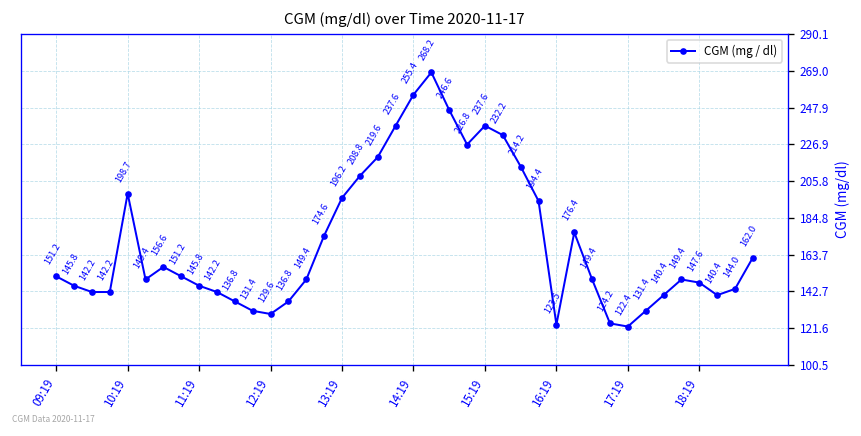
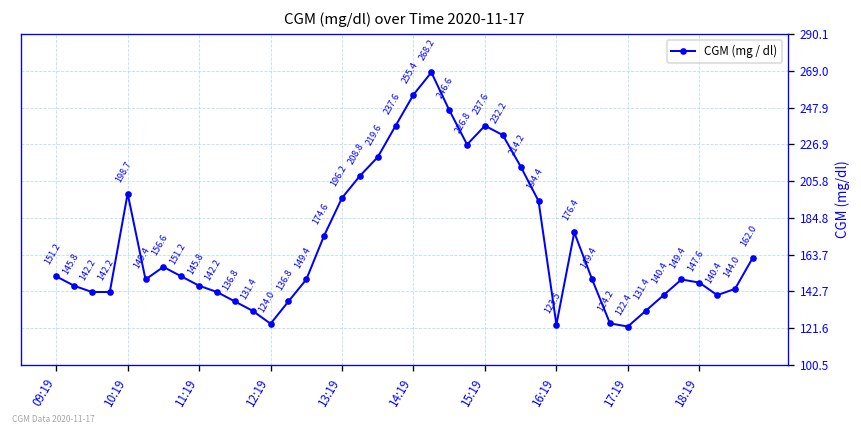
12:19: 129.6 -> 124.0
